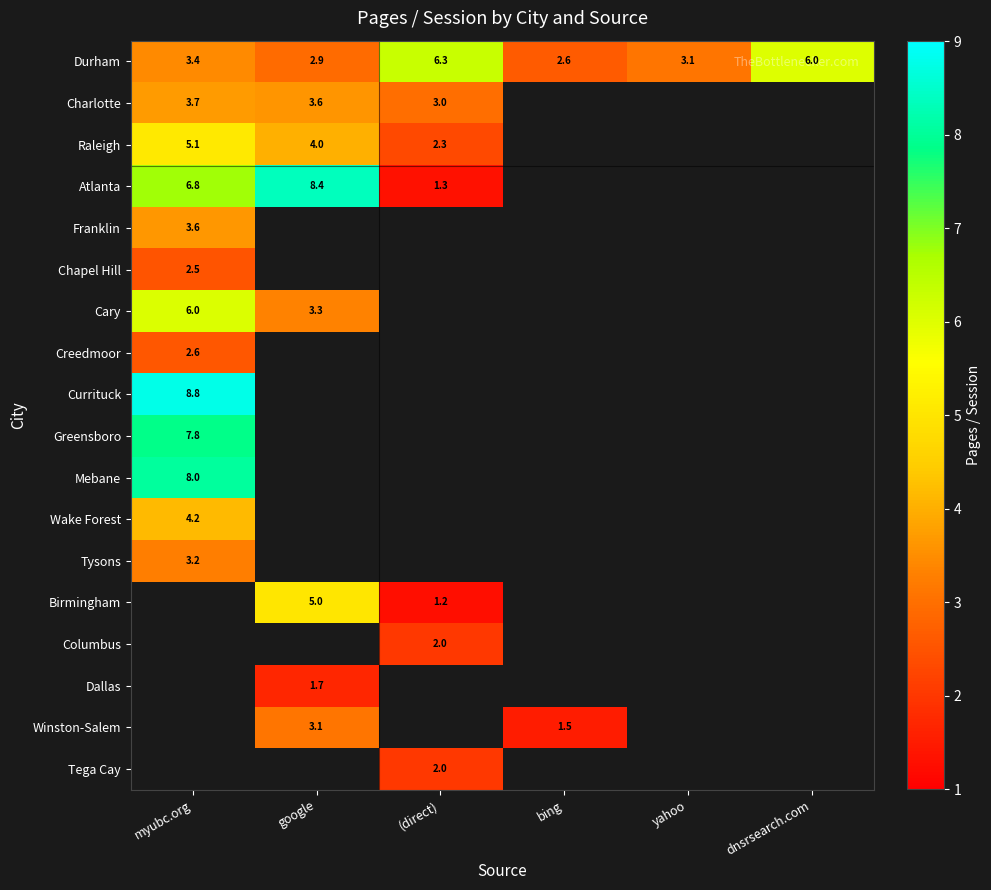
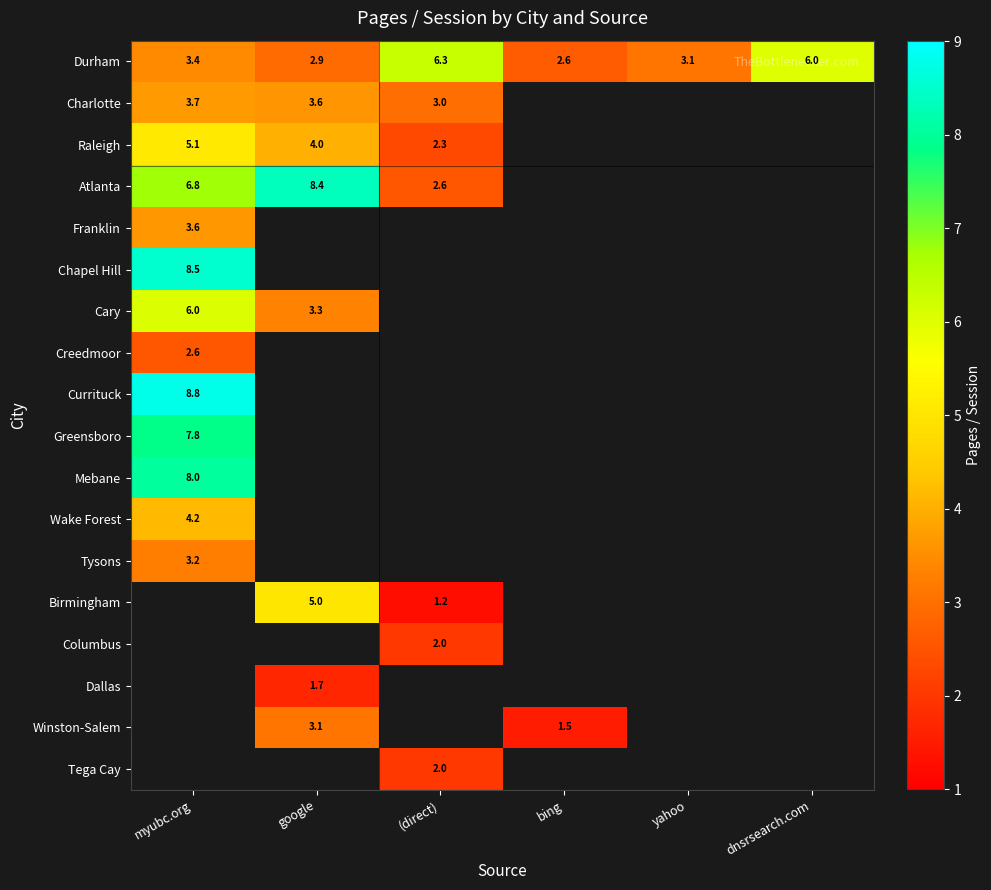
Atlanta, (direct): 1.3 -> 2.6
Chapel Hill, myubc.org: 2.5 -> 8.5
